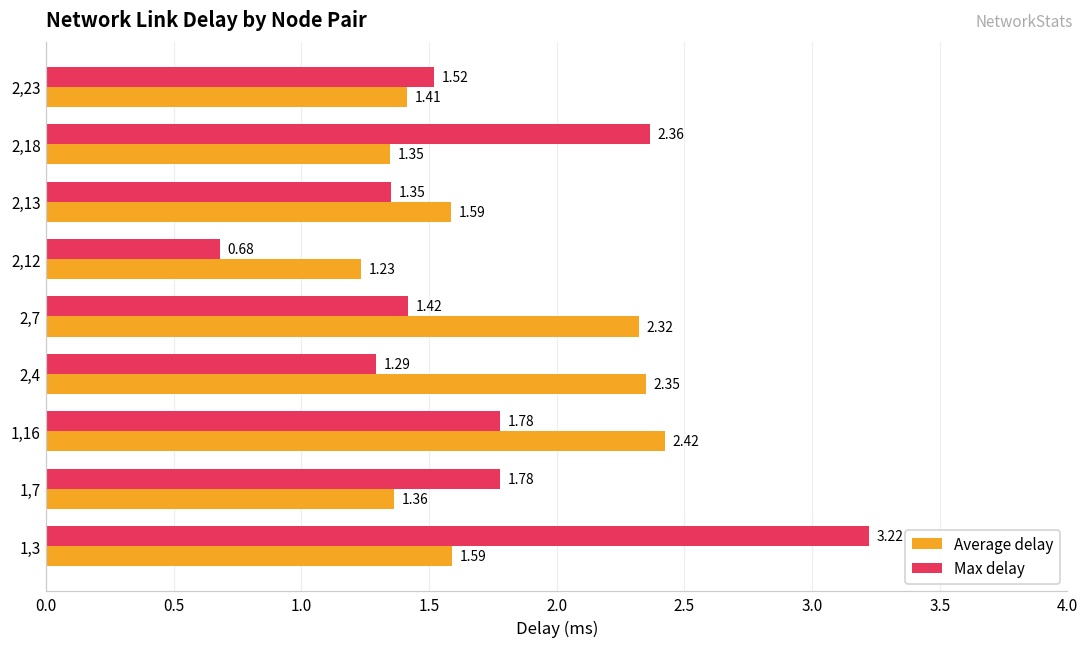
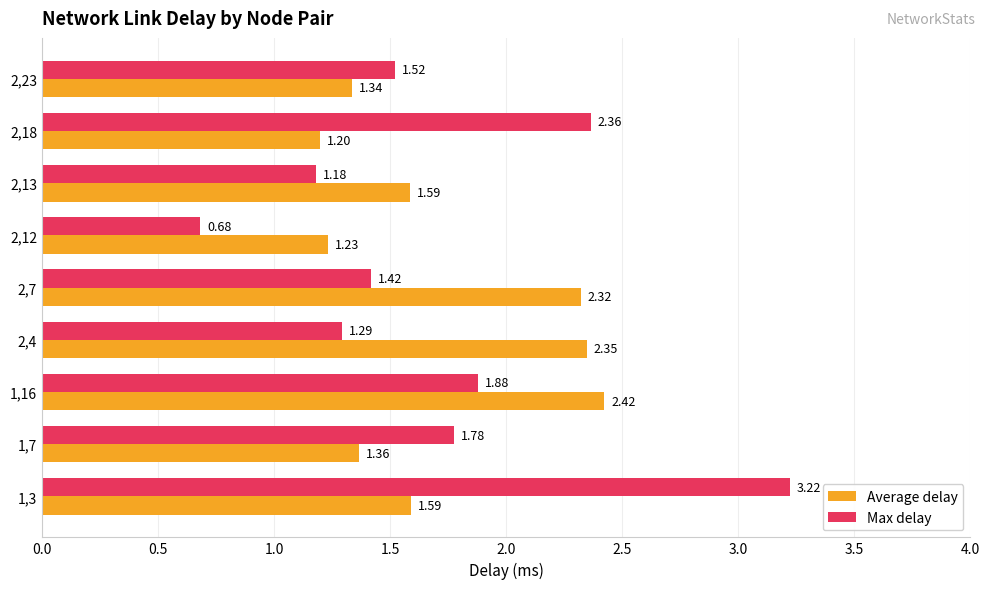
Average delay, 2,23: 1.41 -> 1.34
Average delay, 2,18: 1.35 -> 1.20
Max delay, 2,13: 1.35 -> 1.18
Max delay, 1,16: 1.78 -> 1.88
